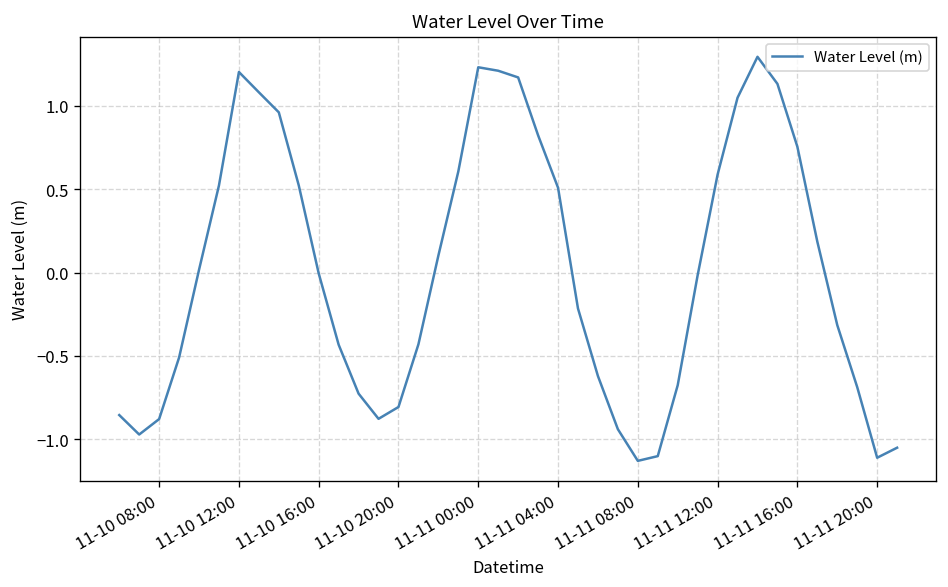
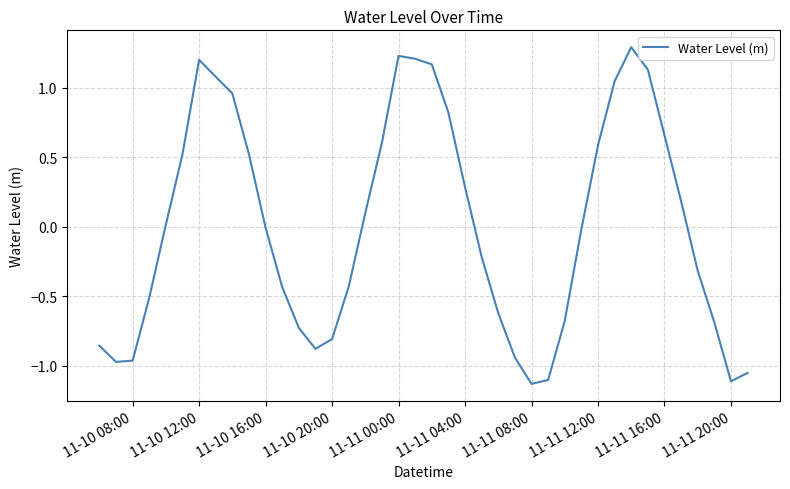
11-10 08:00: -0.88 -> -0.96
11-11 04:00: 0.51 -> 0.29
11-11 16:00: 0.75 -> 0.66
